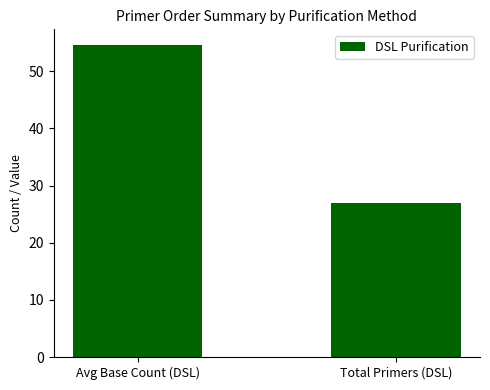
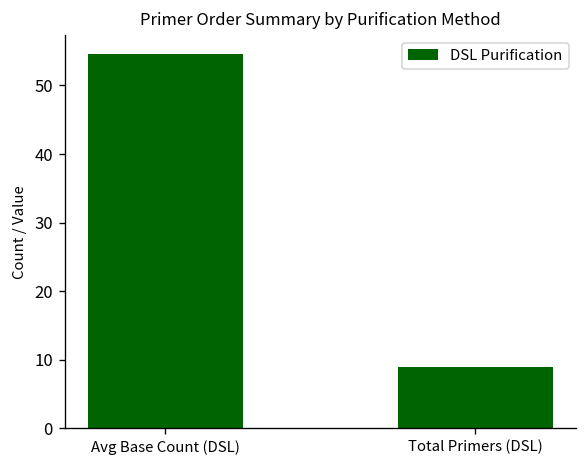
Total Primers (DSL): 27 -> 9
